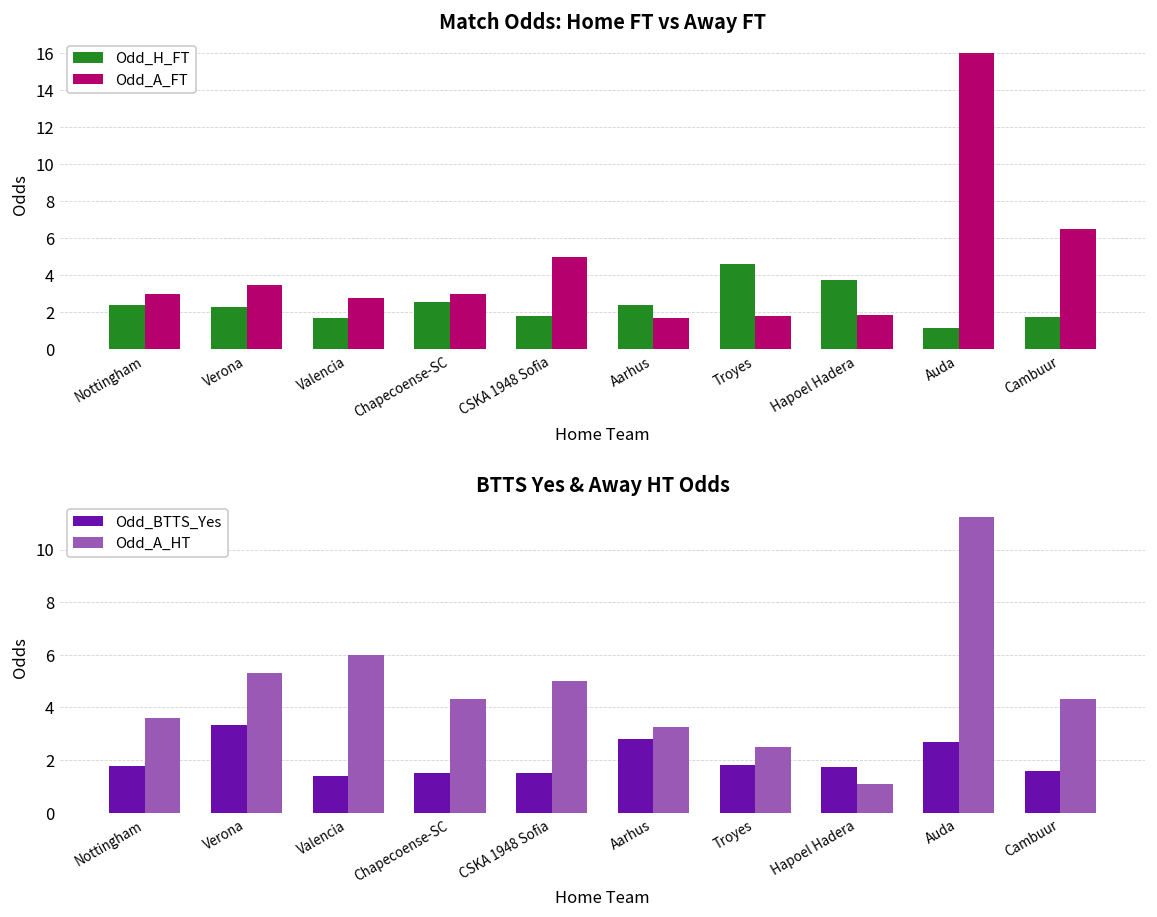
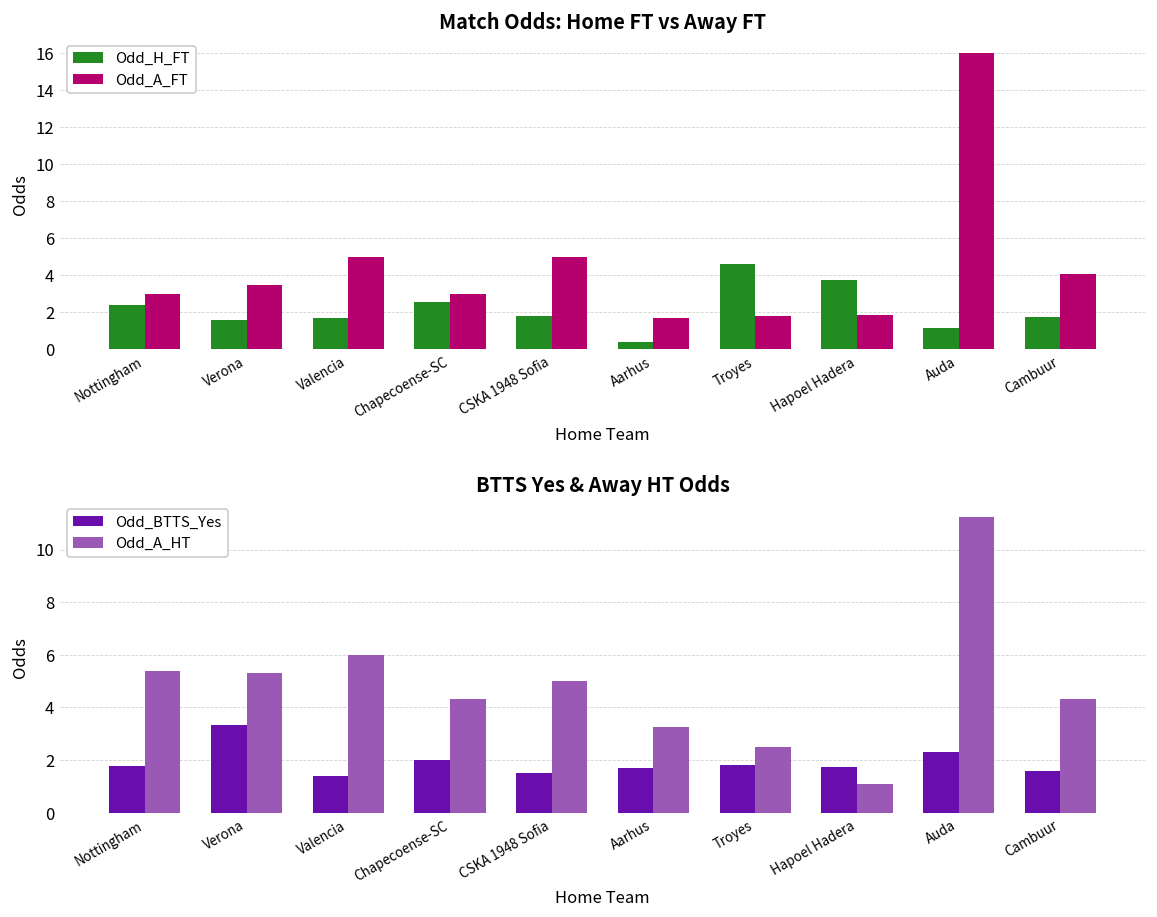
Match Odds: Home FT vs Away FT, Odd_H_FT, Verona: 2.3 -> 1.6
Match Odds: Home FT vs Away FT, Odd_A_FT, Valencia: 2.8 -> 5.0
Match Odds: Home FT vs Away FT, Odd_H_FT, Aarhus: 2.4 -> 0.4
Match Odds: Home FT vs Away FT, Odd_A_FT, Cambuur: 6.5 -> 4.1
BTTS Yes & Away HT Odds, Odd_A_HT, Nottingham: 3.6 -> 5.4
BTTS Yes & Away HT Odds, Odd_BTTS_Yes, Chapecoense-SC: 1.5 -> 2.0
BTTS Yes & Away HT Odds, Odd_BTTS_Yes, Aarhus: 2.8 -> 1.7
BTTS Yes & Away HT Odds, Odd_BTTS_Yes, Auda: 2.7 -> 2.3
